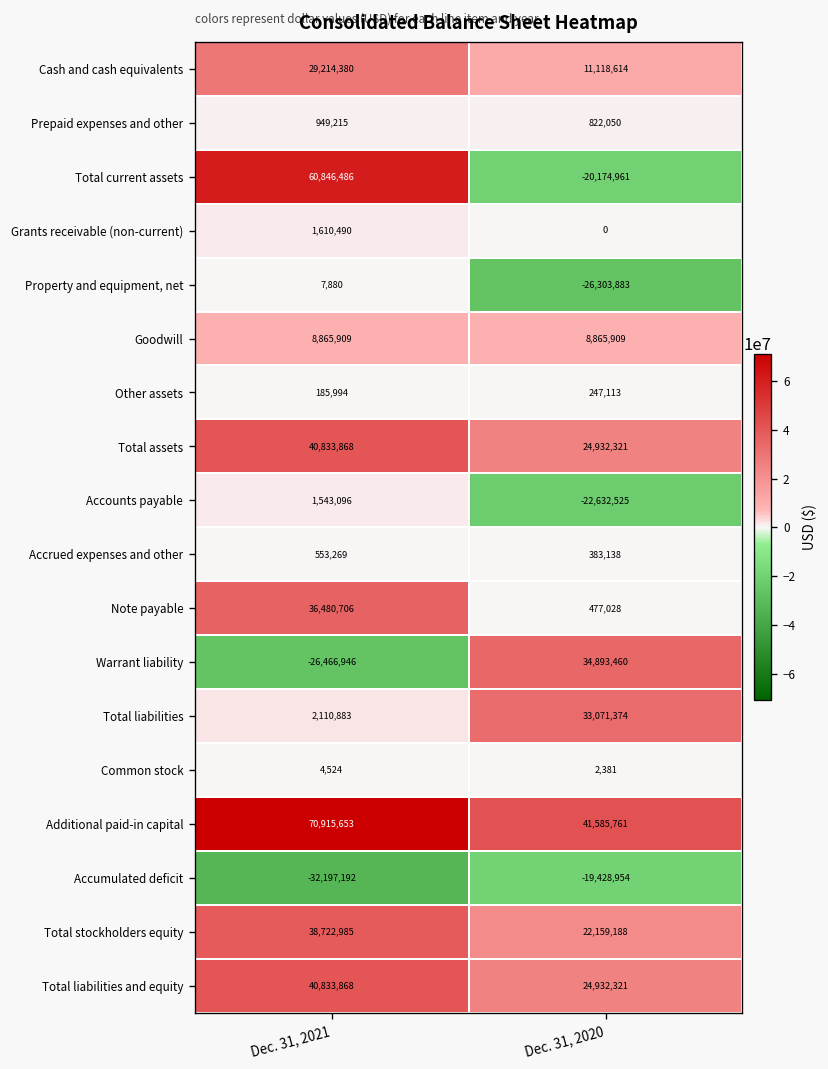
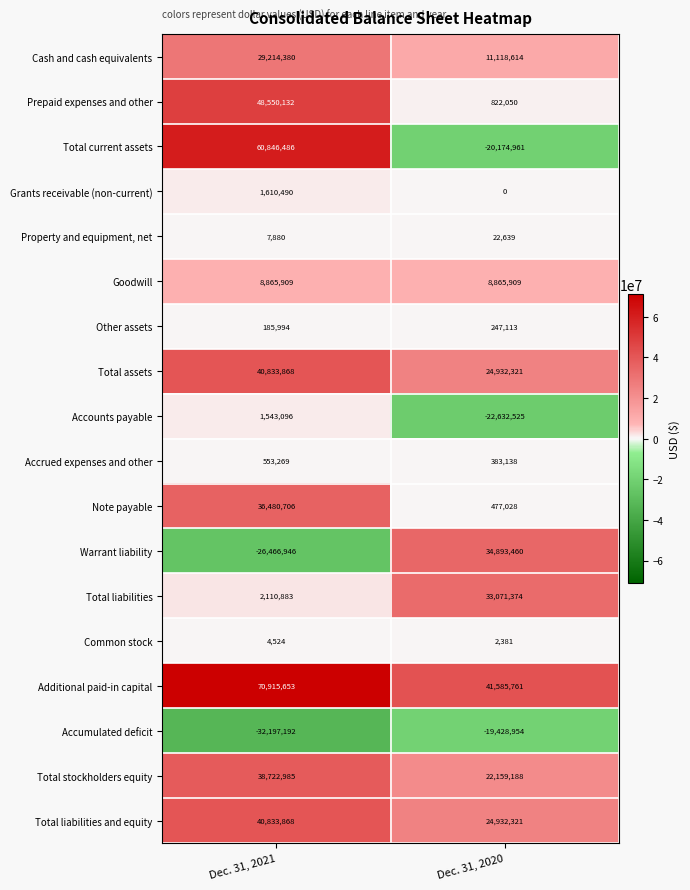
Prepaid expenses and other, Dec. 31, 2021: 949,215 -> 48,550,132
Property and equipment, net, Dec. 31, 2020: -26,303,883 -> 22,639
